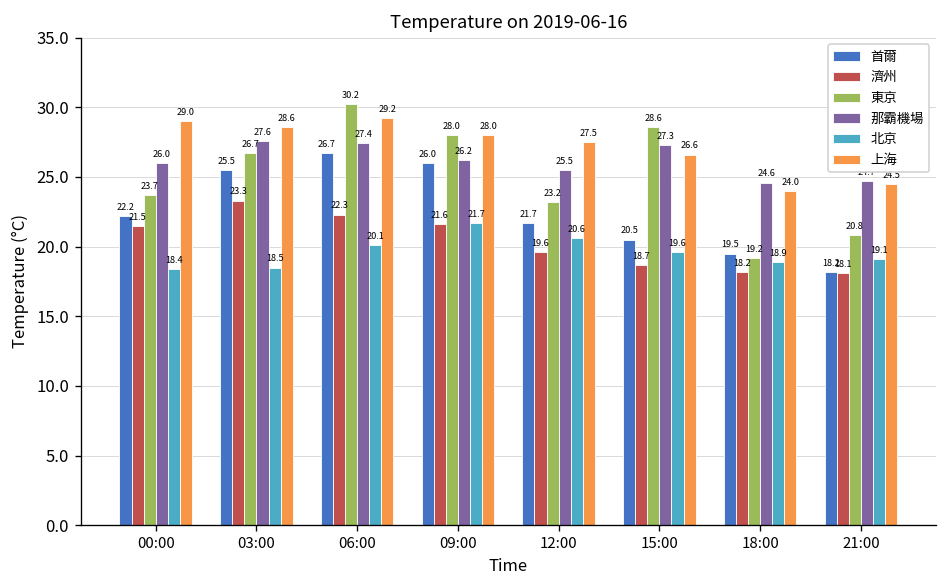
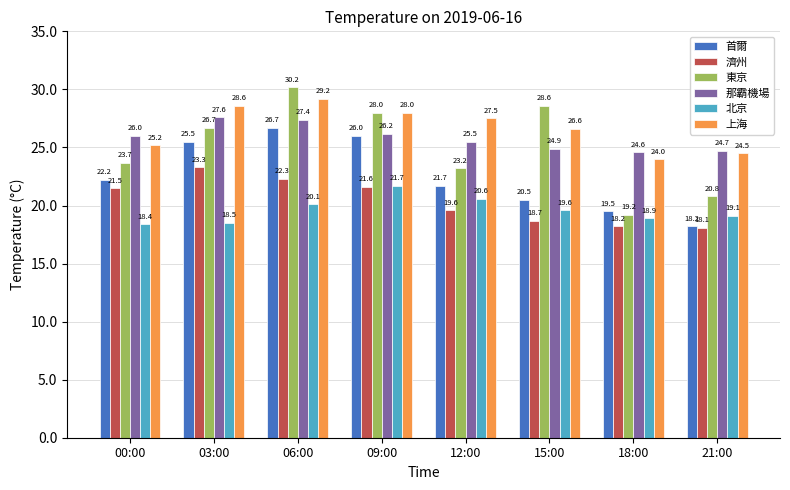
上海, 00:00: 29.0 -> 25.2
那霸機場, 15:00: 27.3 -> 24.9
